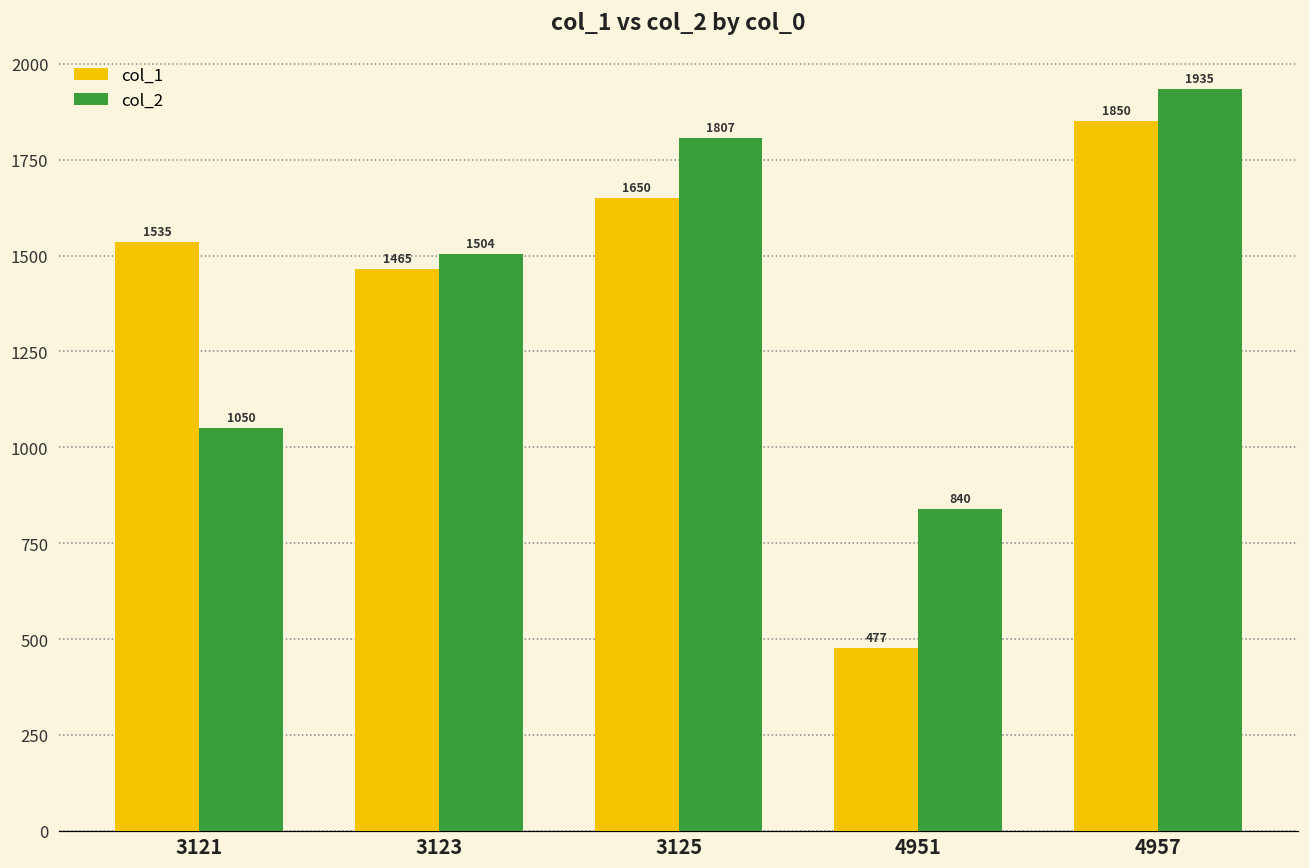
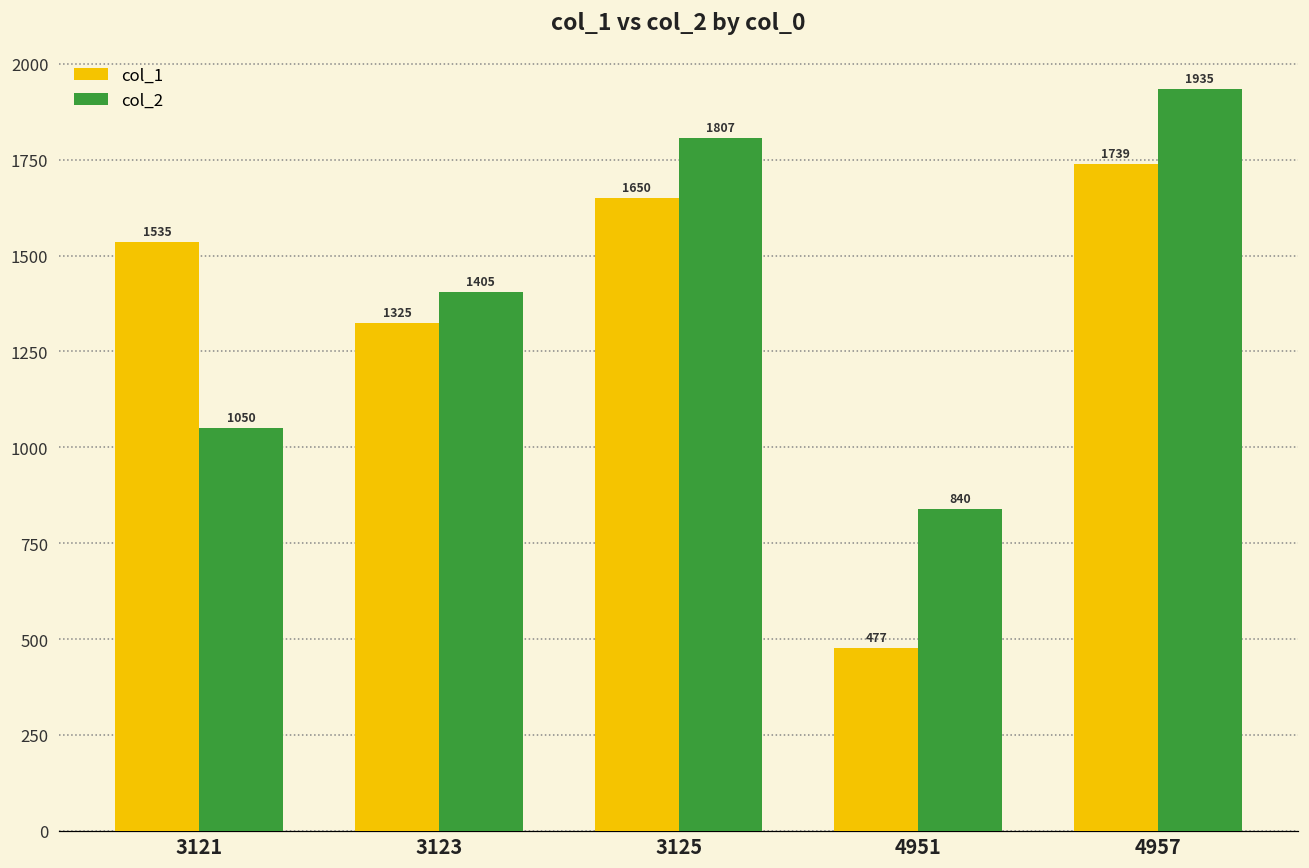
col_1, 3123: 1465 -> 1325
col_2, 3123: 1504 -> 1405
col_1, 4957: 1850 -> 1739
